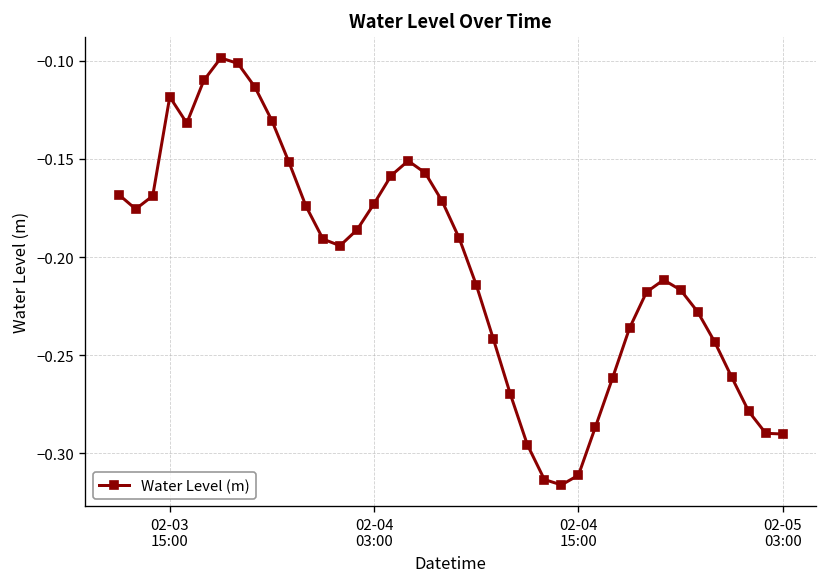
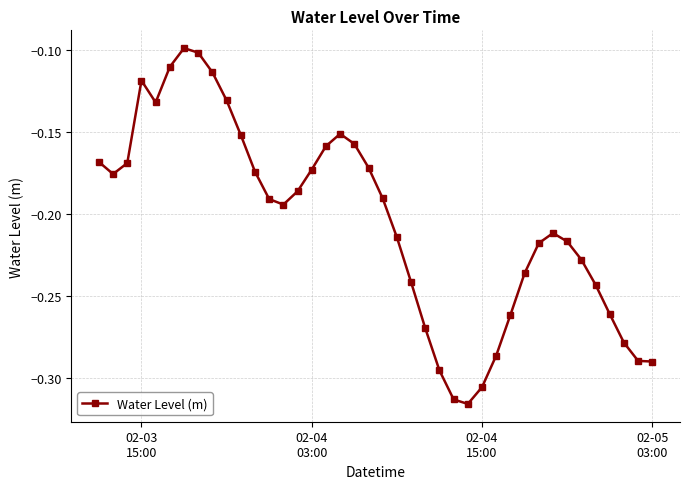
02-04 15:00: -0.311 -> -0.306
